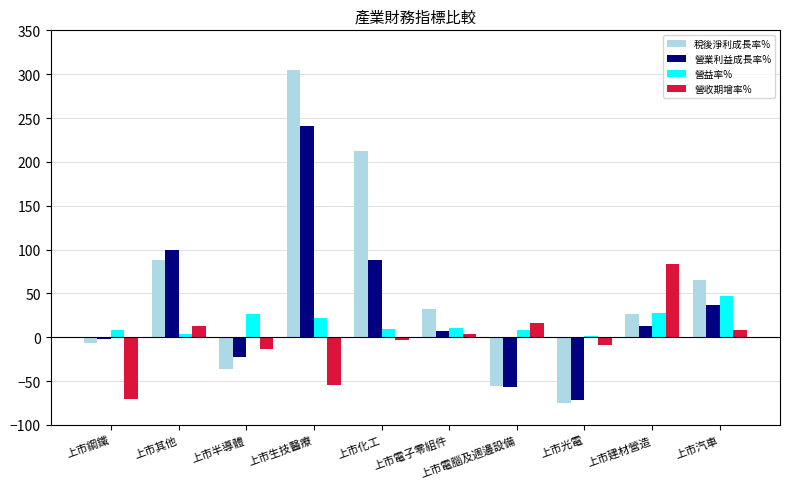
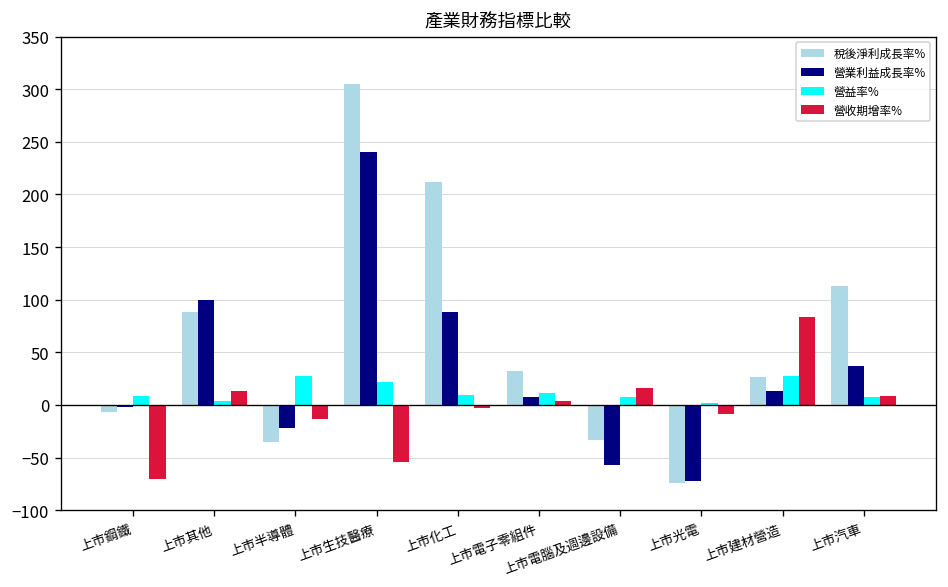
稅後淨利成長率%, 上市電腦及週邊設備: -60 -> -30
稅後淨利成長率%, 上市汽車: 60 -> 110
營益率%, 上市汽車: 50 -> 10
